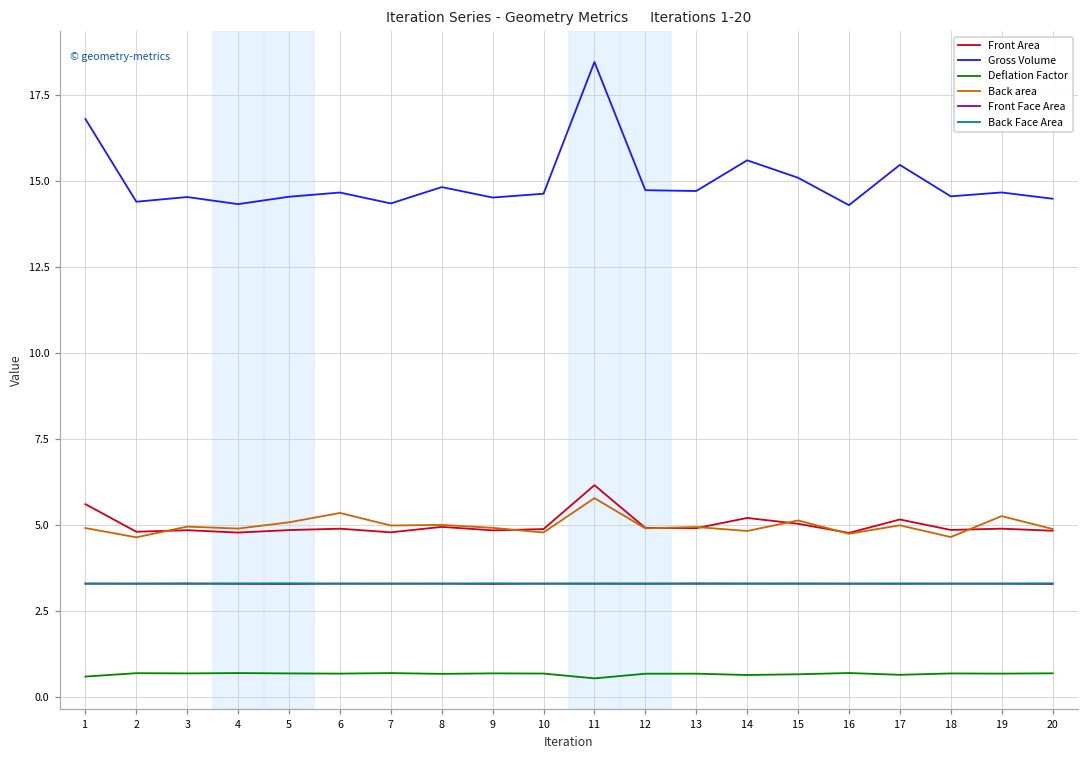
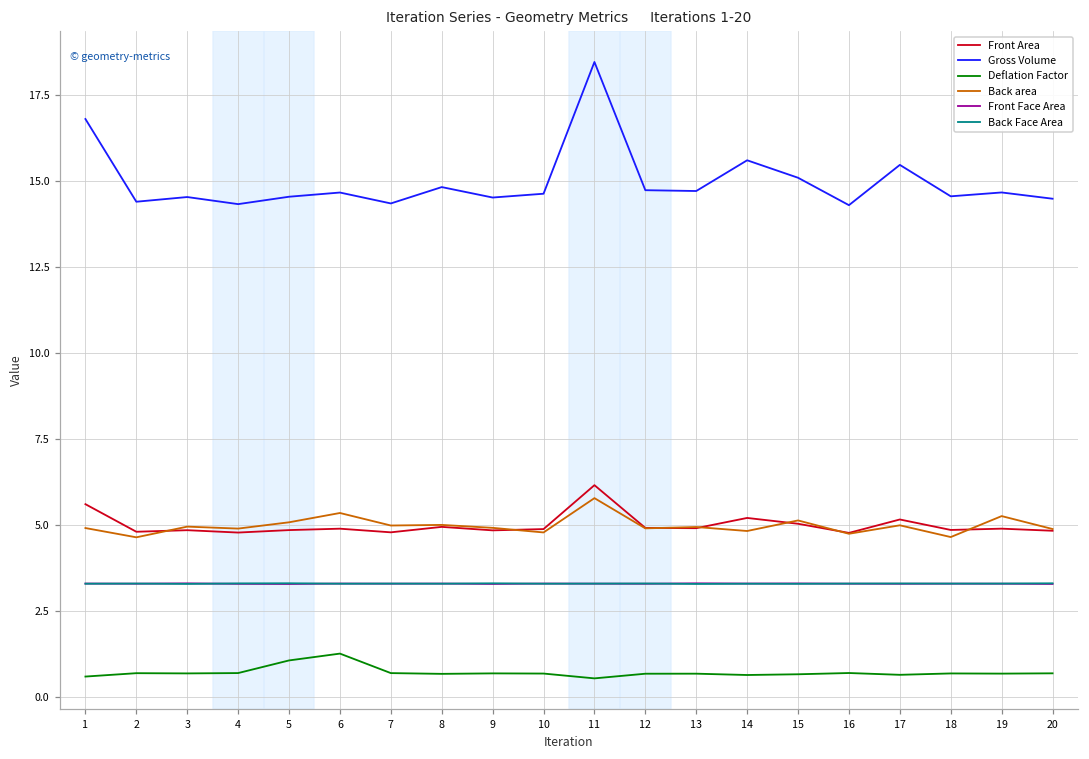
Deflation Factor, 5: 0.7 -> 1.1
Deflation Factor, 6: 0.7 -> 1.3
